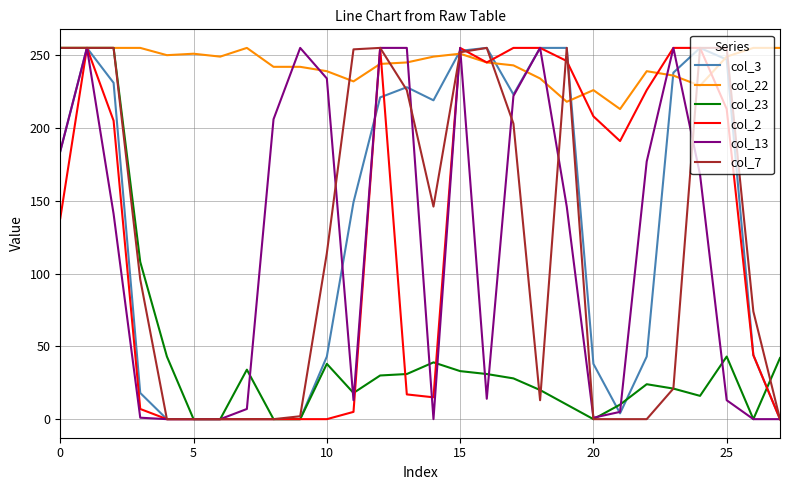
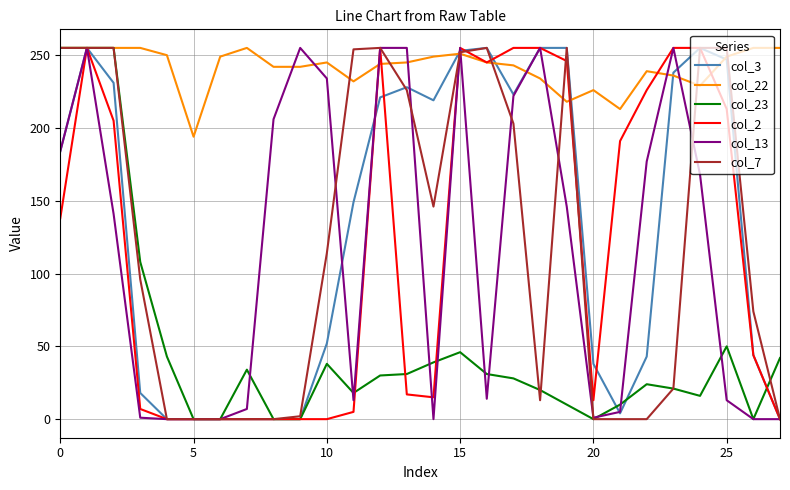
col_22, 5: 251 -> 194
col_3, 10: 43 -> 52
col_22, 10: 239 -> 245
col_23, 15: 33 -> 46
col_2, 20: 208 -> 13
col_23, 25: 43 -> 50
